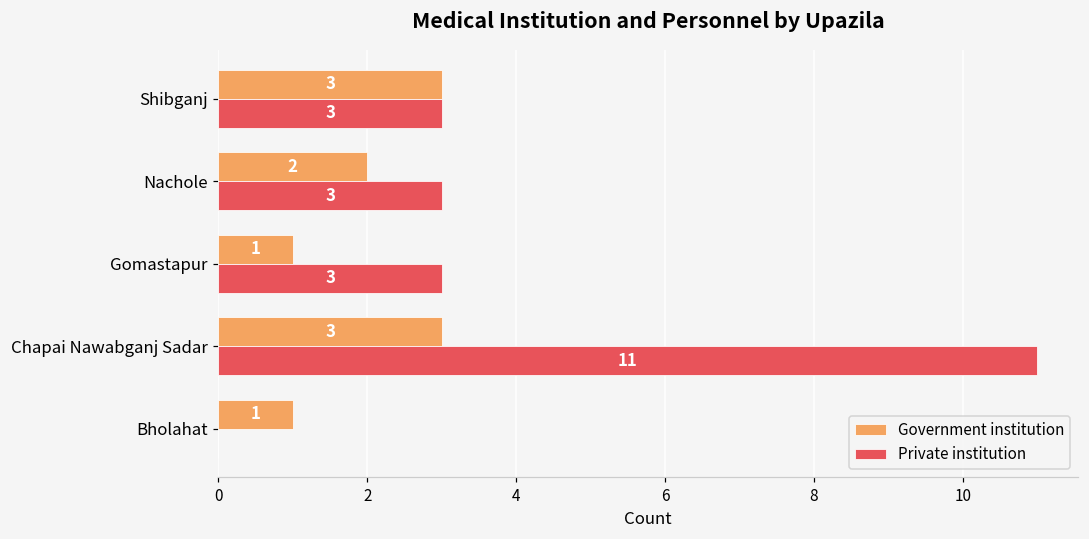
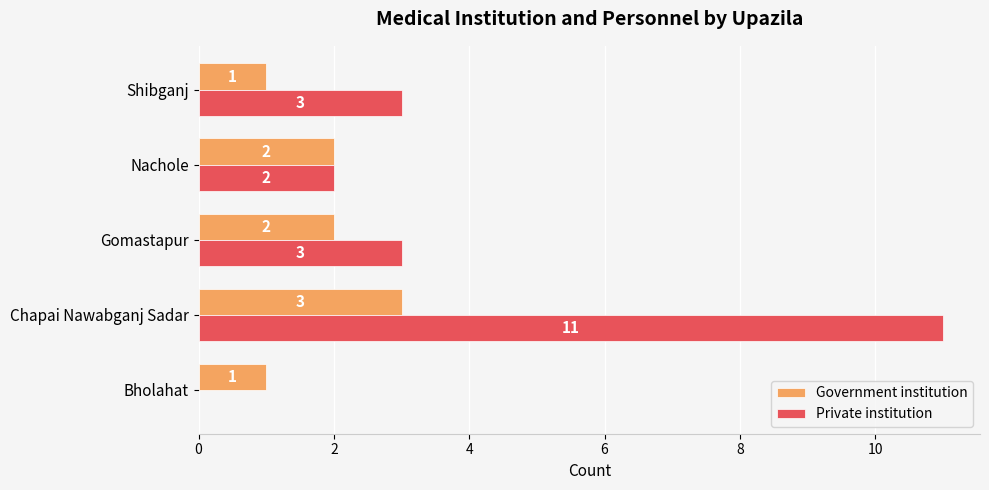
Government institution, Shibganj: 3 -> 1
Private institution, Nachole: 3 -> 2
Government institution, Gomastapur: 1 -> 2
